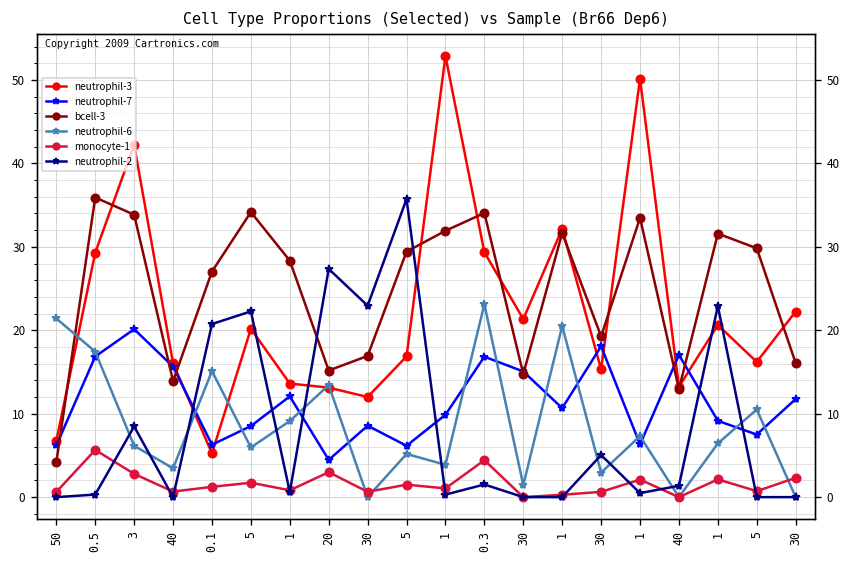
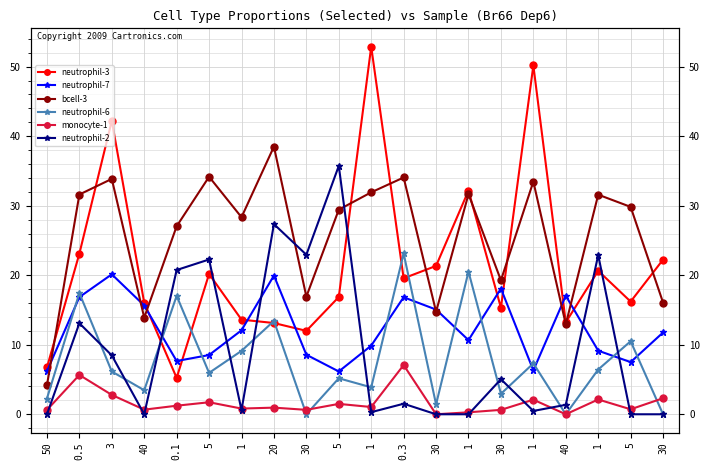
neutrophil-6, 50: 21 -> 2
neutrophil-3, 0.5: 29 -> 23
bcell-3, 0.5: 36 -> 32
neutrophil-2, 0.5: 0 -> 13
neutrophil-7, 0.1: 6 -> 8
neutrophil-6, 0.1: 15 -> 17
neutrophil-7, 20: 4 -> 20
bcell-3, 20: 15 -> 39
monocyte-1, 20: 3 -> 1
neutrophil-3, 0.3: 29 -> 20
monocyte-1, 0.3: 4 -> 7
